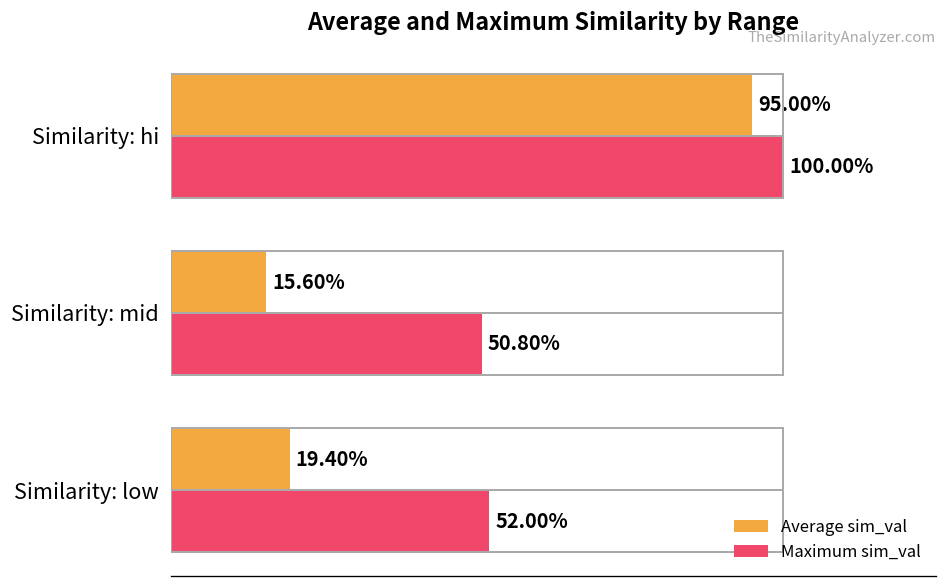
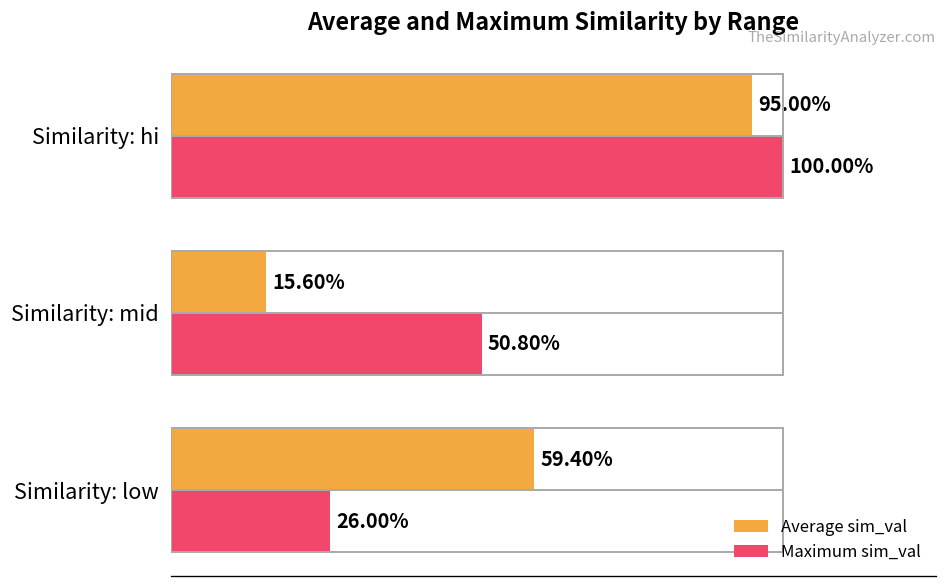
Average sim_val, Similarity: low: 19.40% -> 59.40%
Maximum sim_val, Similarity: low: 52.00% -> 26.00%
